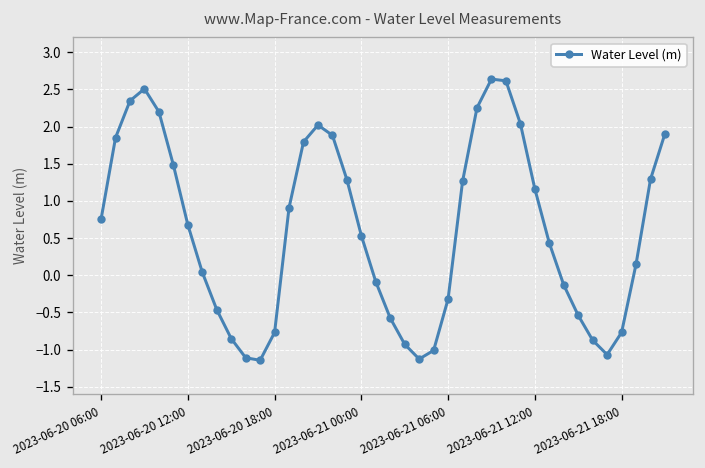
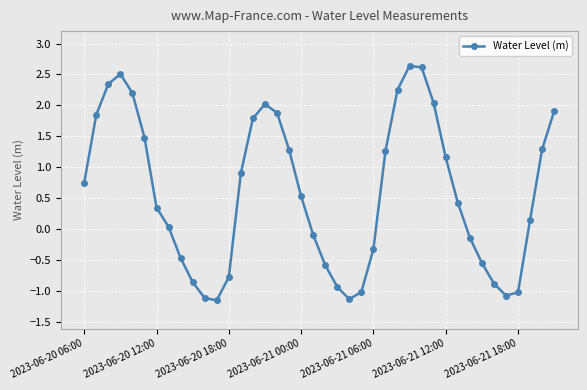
2023-06-20 12:00: 0.7 -> 0.4
2023-06-21 18:00: -0.8 -> -1.0
